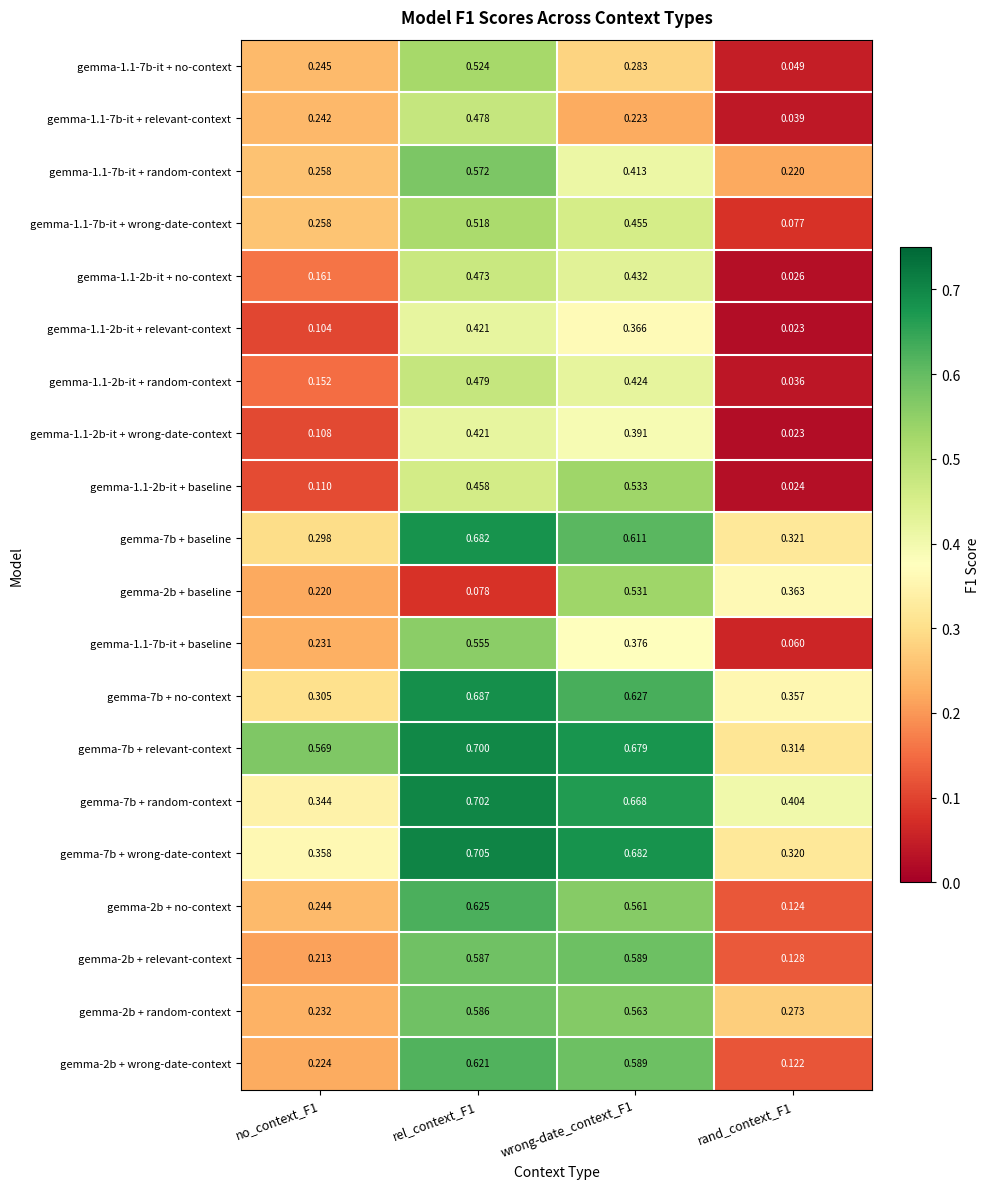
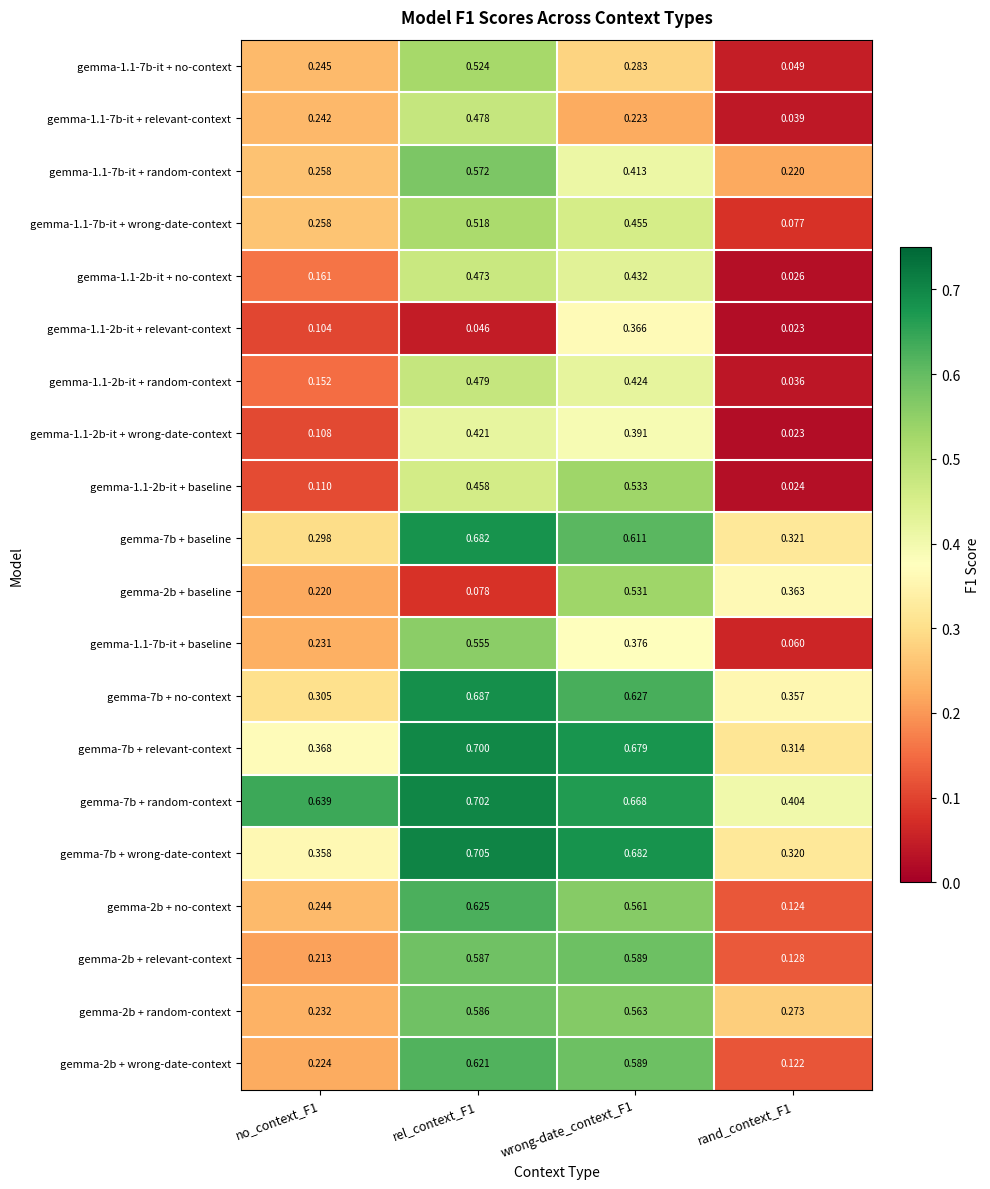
gemma-1.1-2b-it + relevant-context, rel_context_F1: 0.421 -> 0.046
gemma-7b + relevant-context, no_context_F1: 0.569 -> 0.368
gemma-7b + random-context, no_context_F1: 0.344 -> 0.639
